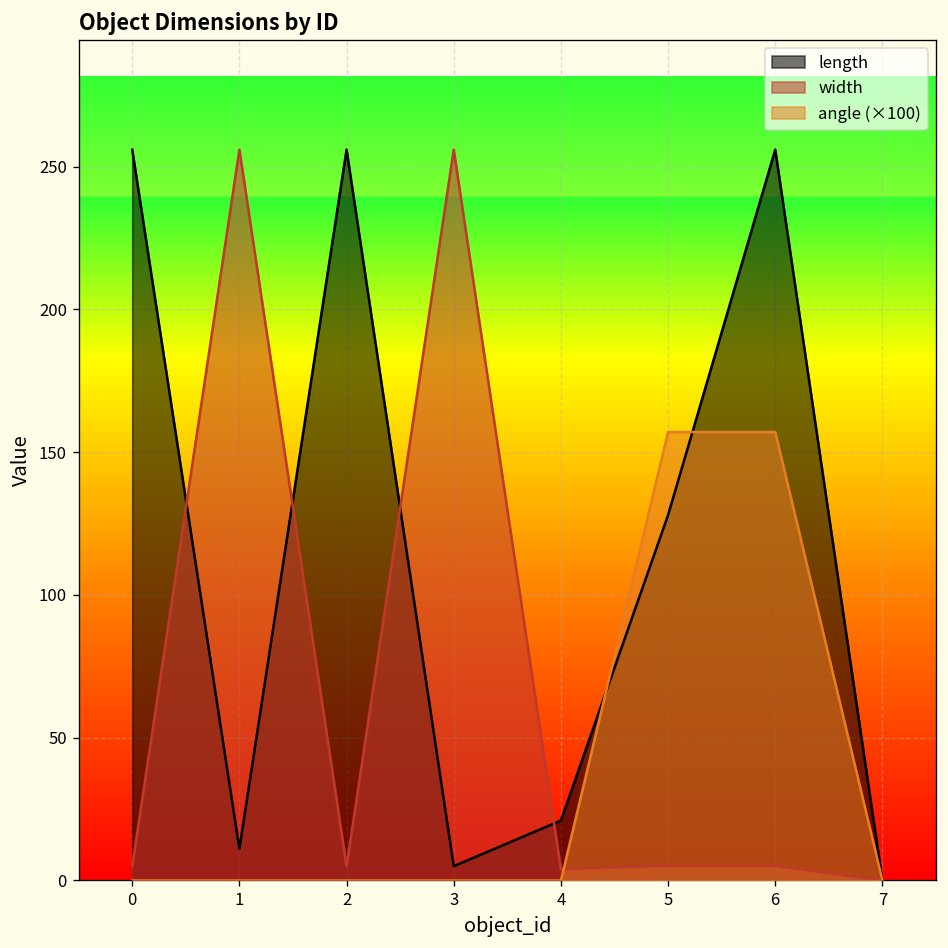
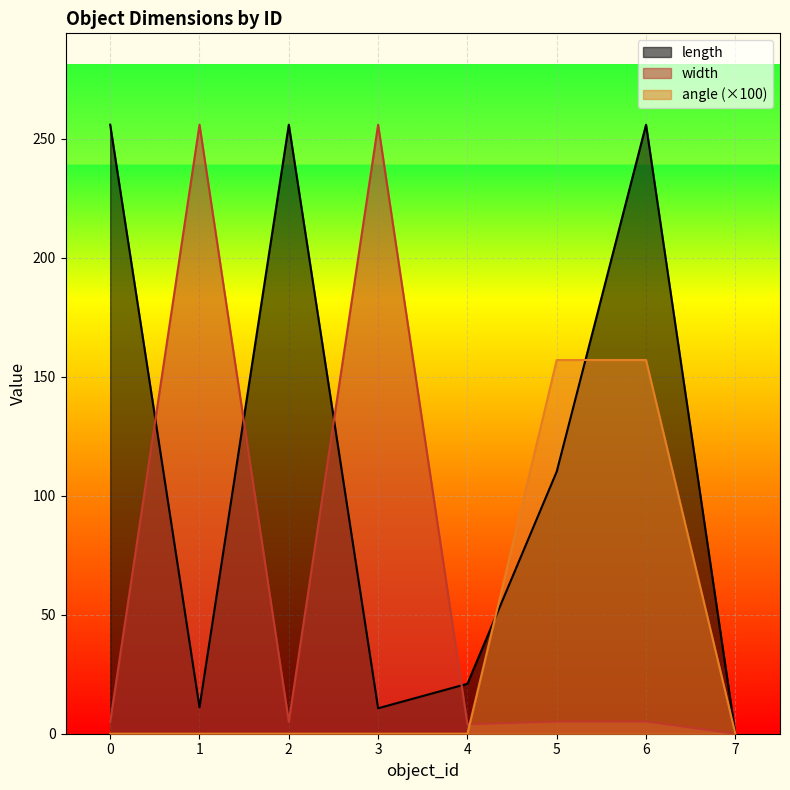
length, 3: 5 -> 11
length, 5: 128 -> 110
